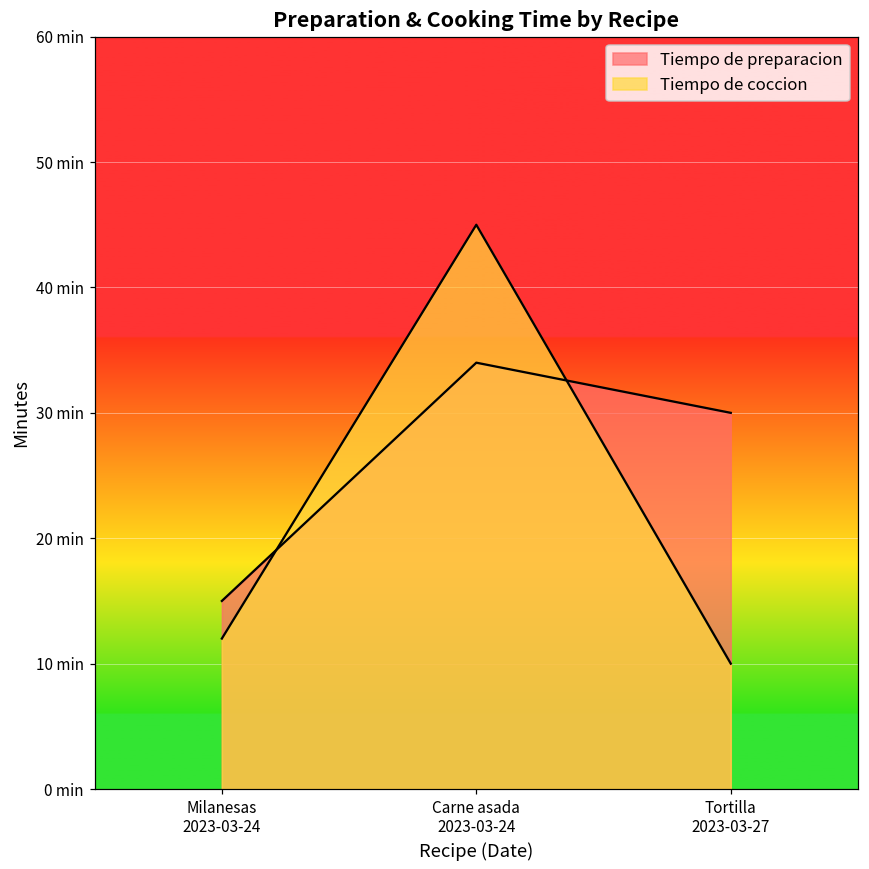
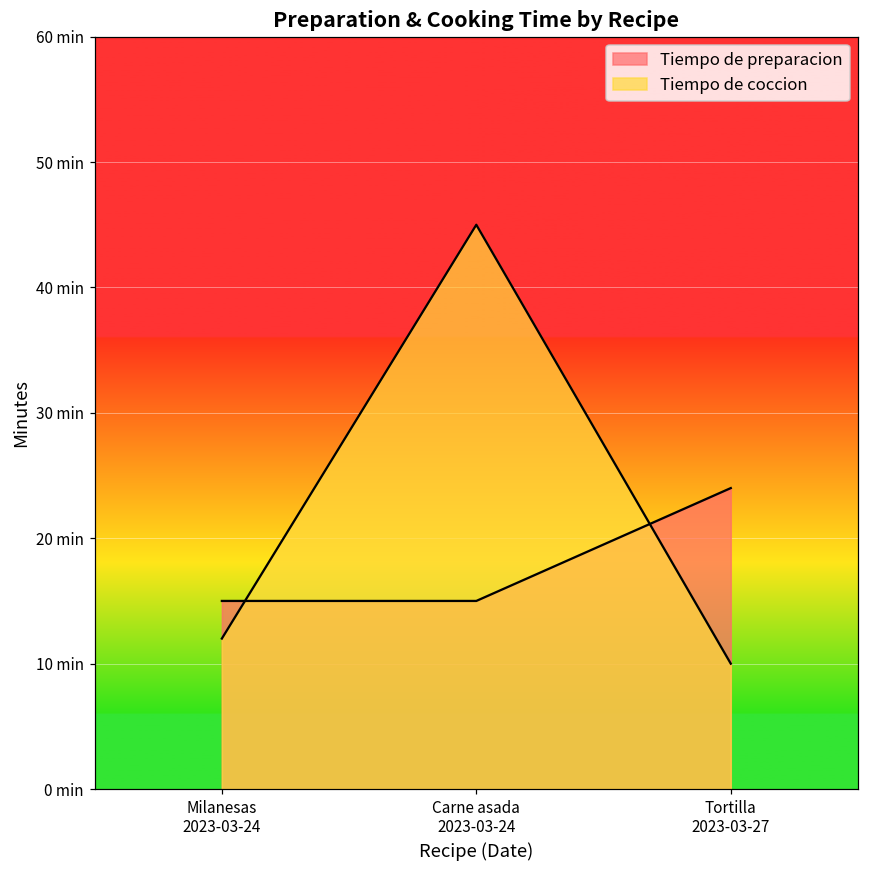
Tiempo de preparacion, Carne asada 2023-03-24: 34 min -> 15 min
Tiempo de preparacion, Tortilla 2023-03-27: 30 min -> 24 min
